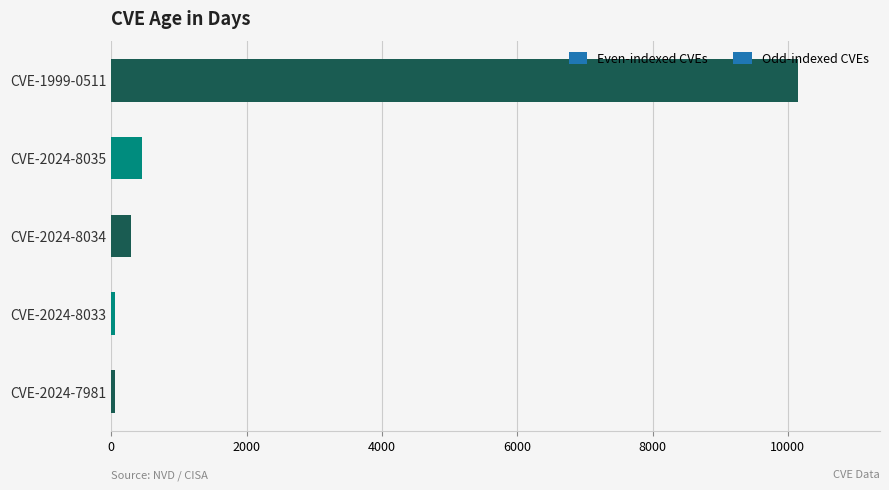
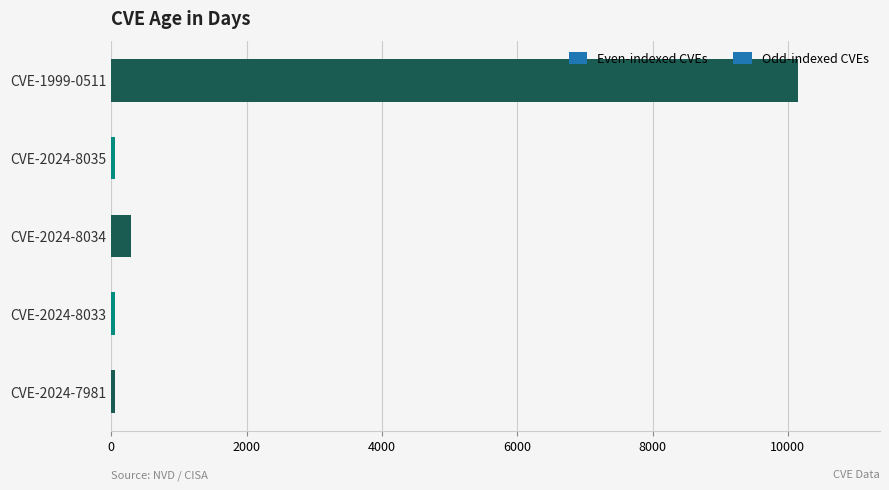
CVE-2024-8035: 500 -> 100
